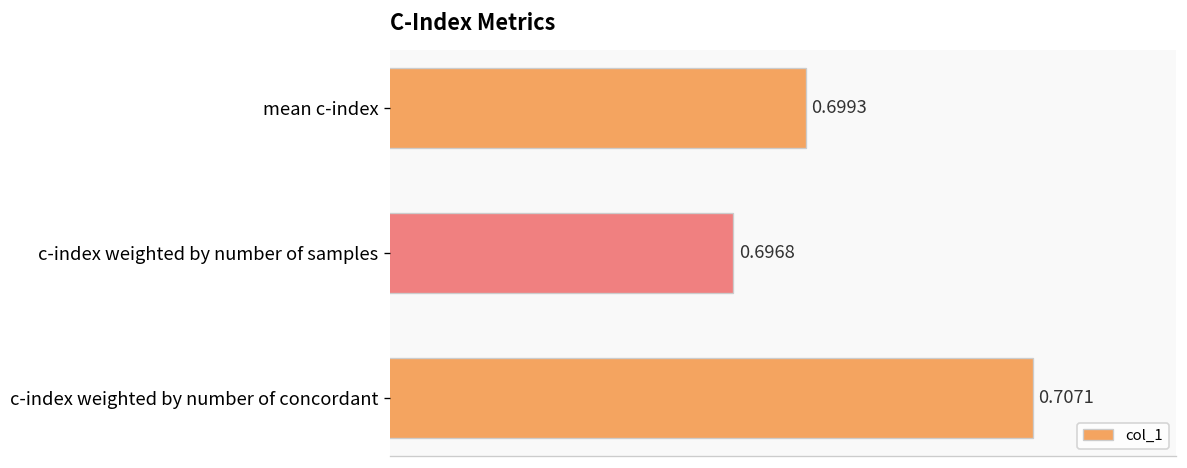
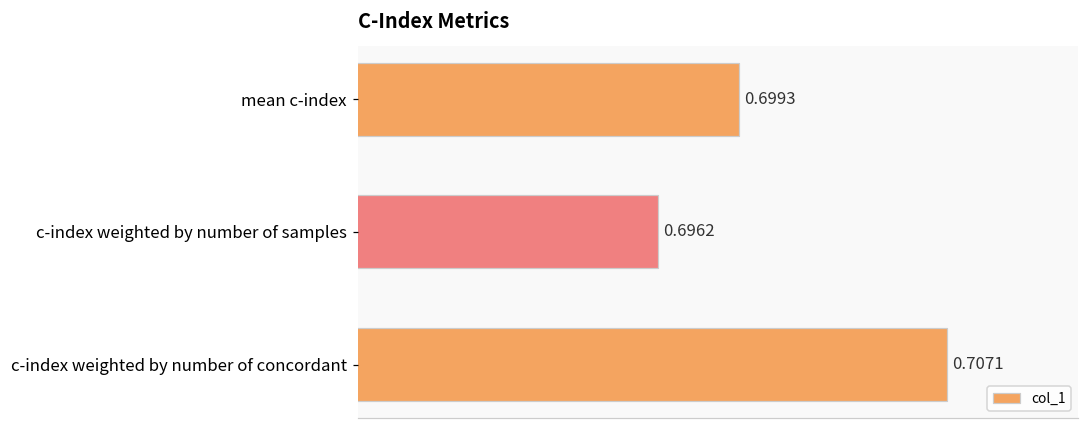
c-index weighted by number of samples: 0.6968 -> 0.6962
